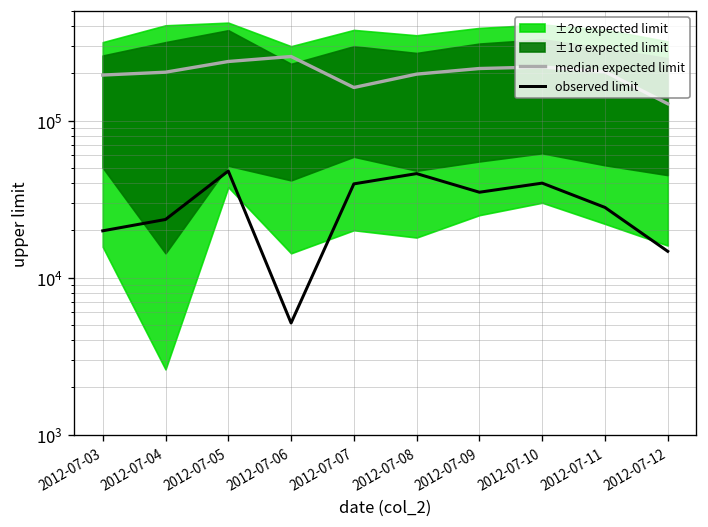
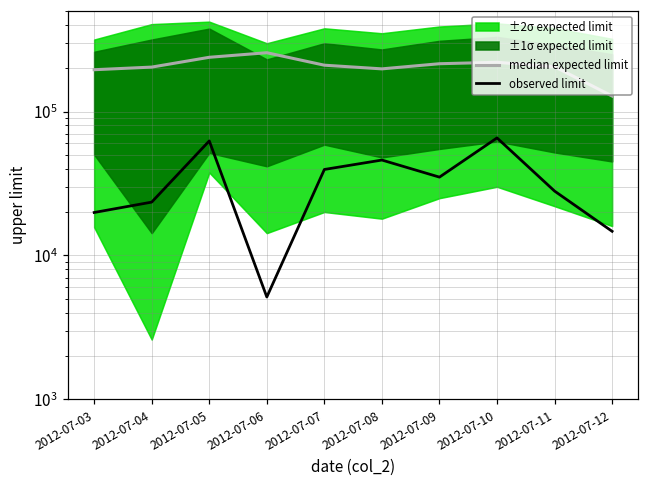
observed limit, 2012-07-05: 48000 -> 60000
median expected limit, 2012-07-07: 160000 -> 210000
observed limit, 2012-07-10: 40000 -> 70000
